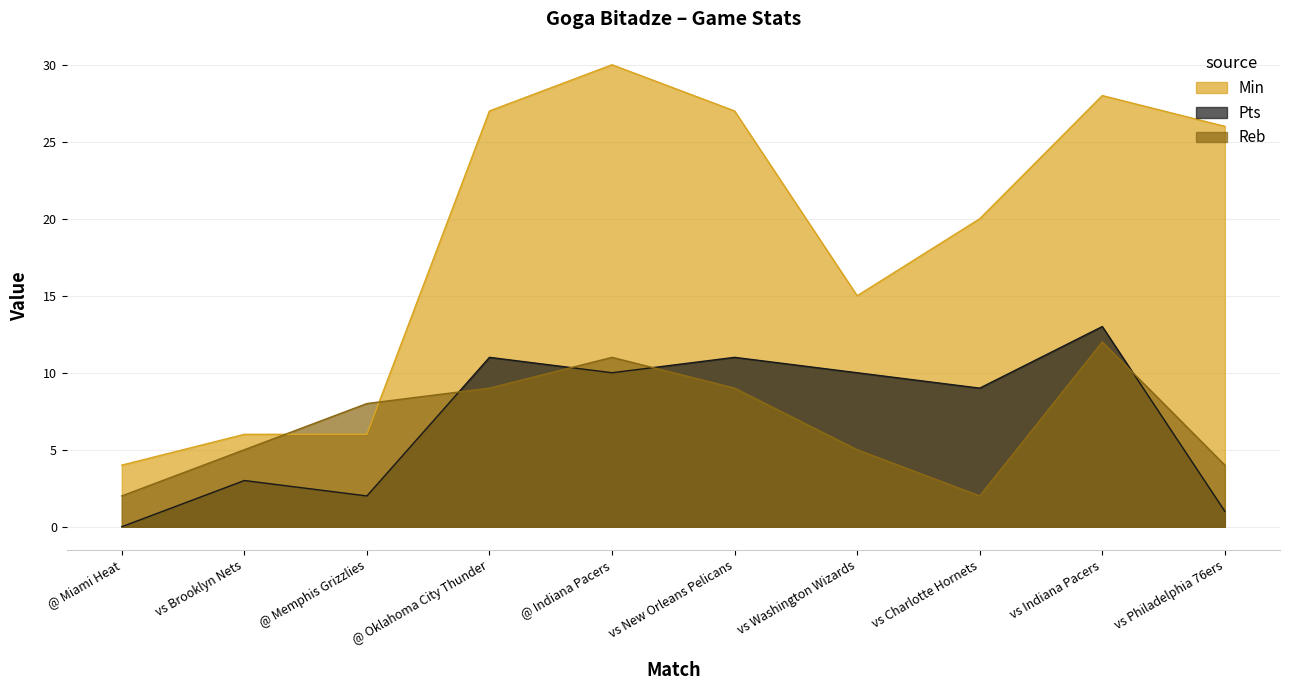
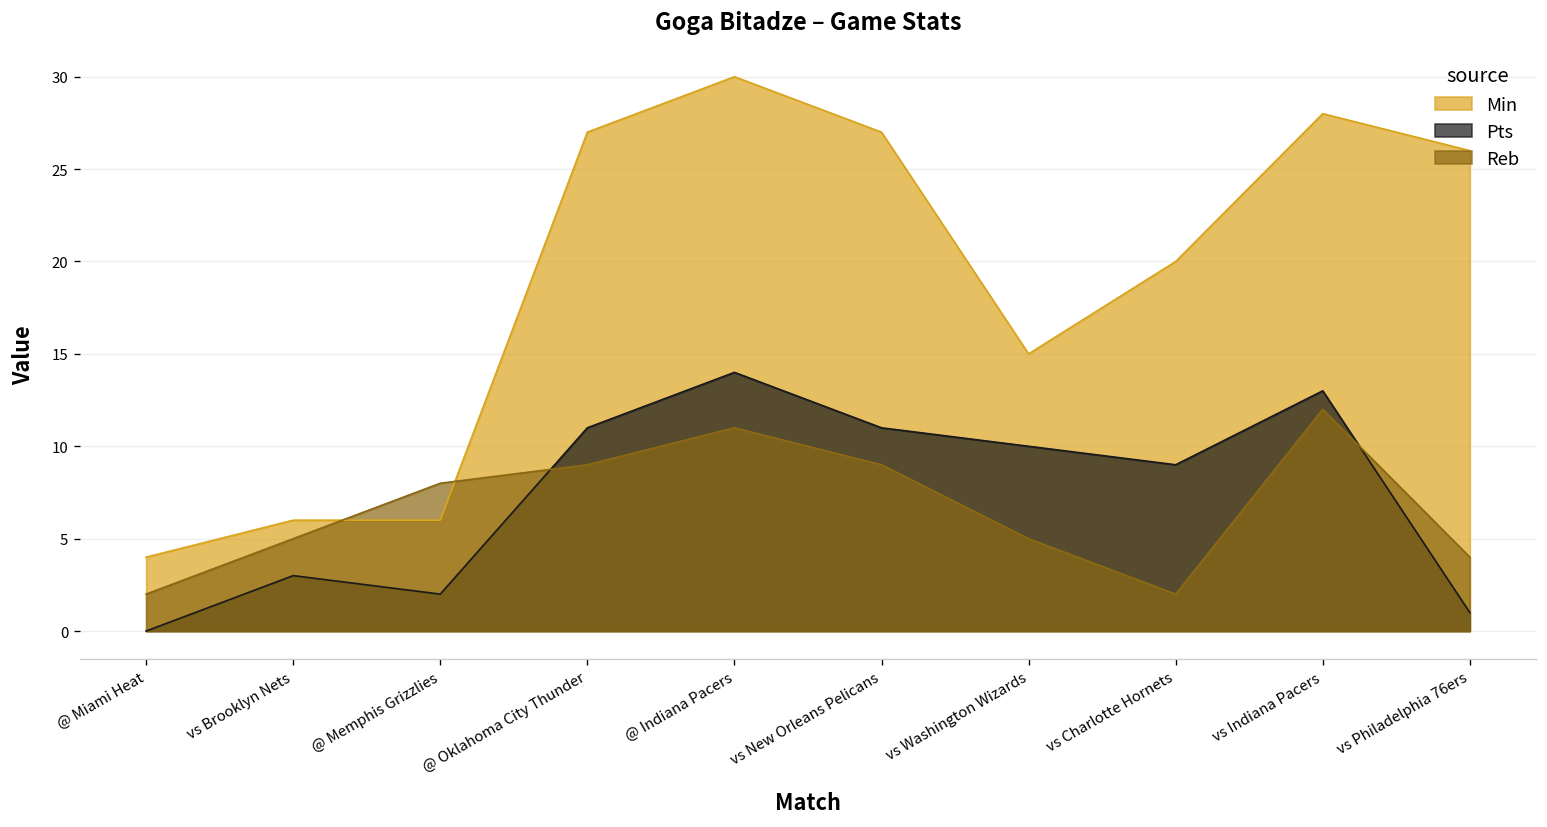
Pts, @ Indiana Pacers: 10 -> 14
